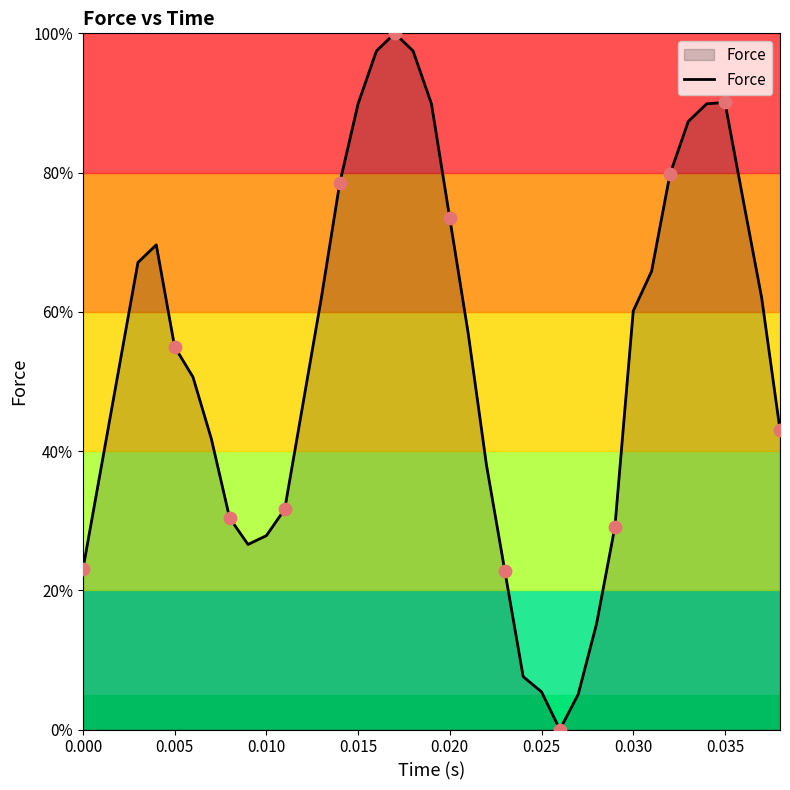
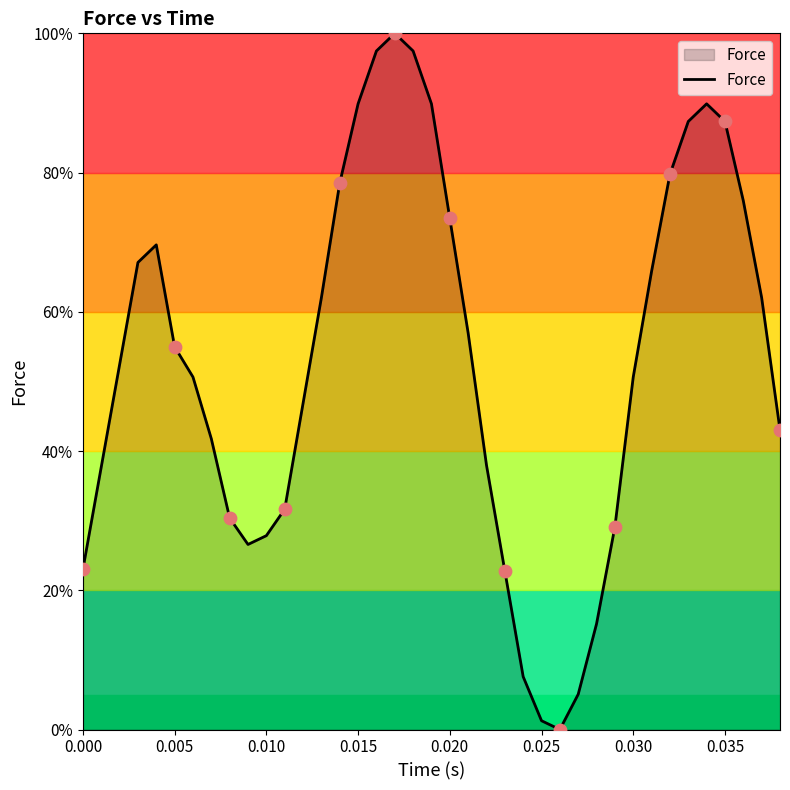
Force, 0.025: 5% -> 1%
Force, 0.030: 60% -> 51%
Force, 0.035: 90% -> 87%
